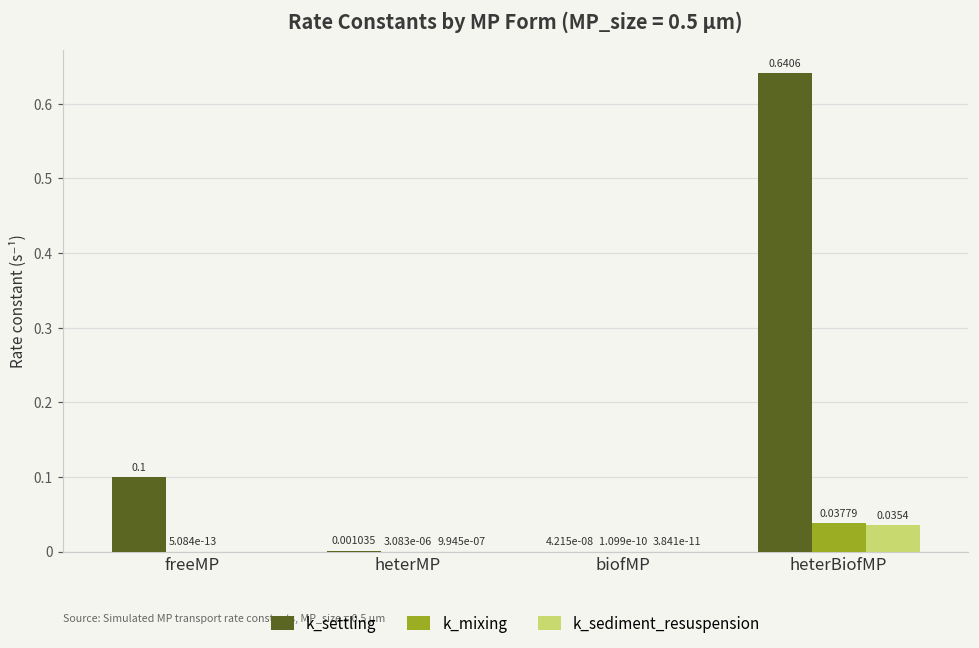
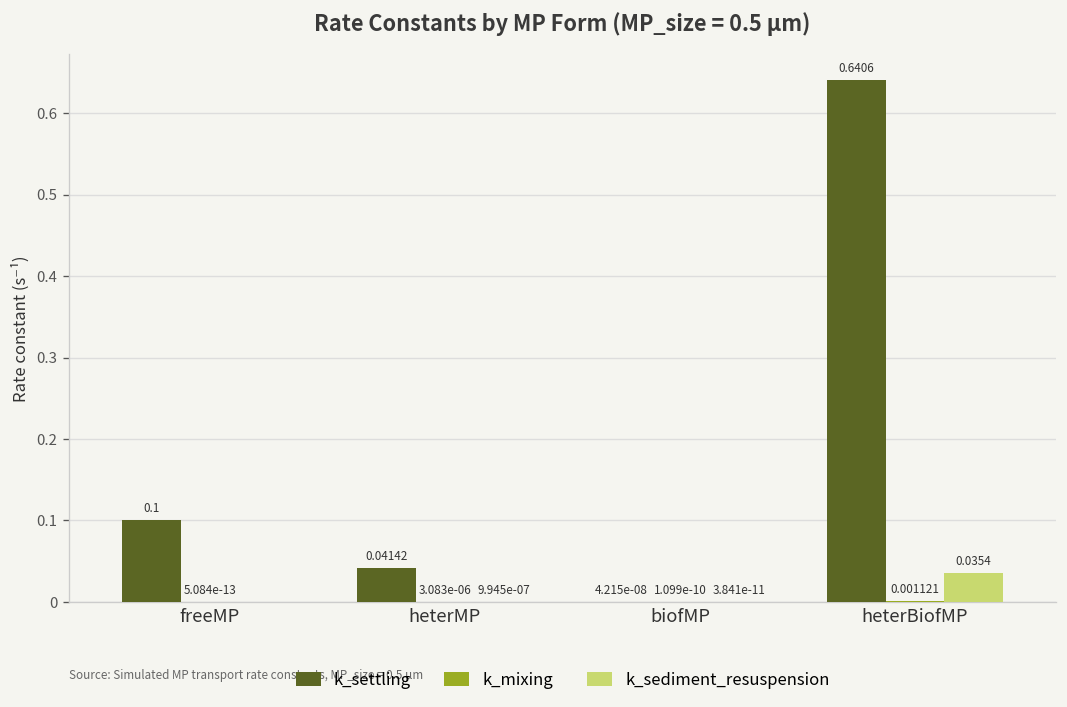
k_settling, heterMP: 0.001035 -> 0.04142
k_mixing, heterBiofMP: 0.03779 -> 0.001121
